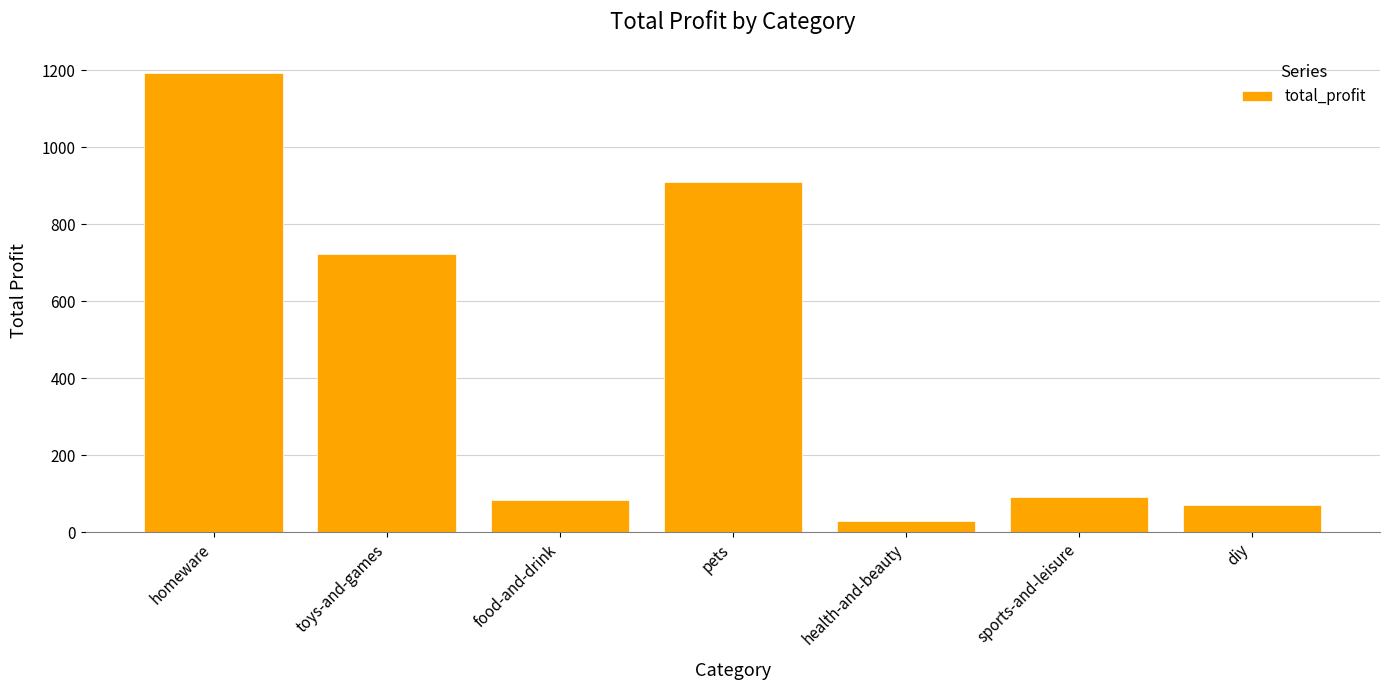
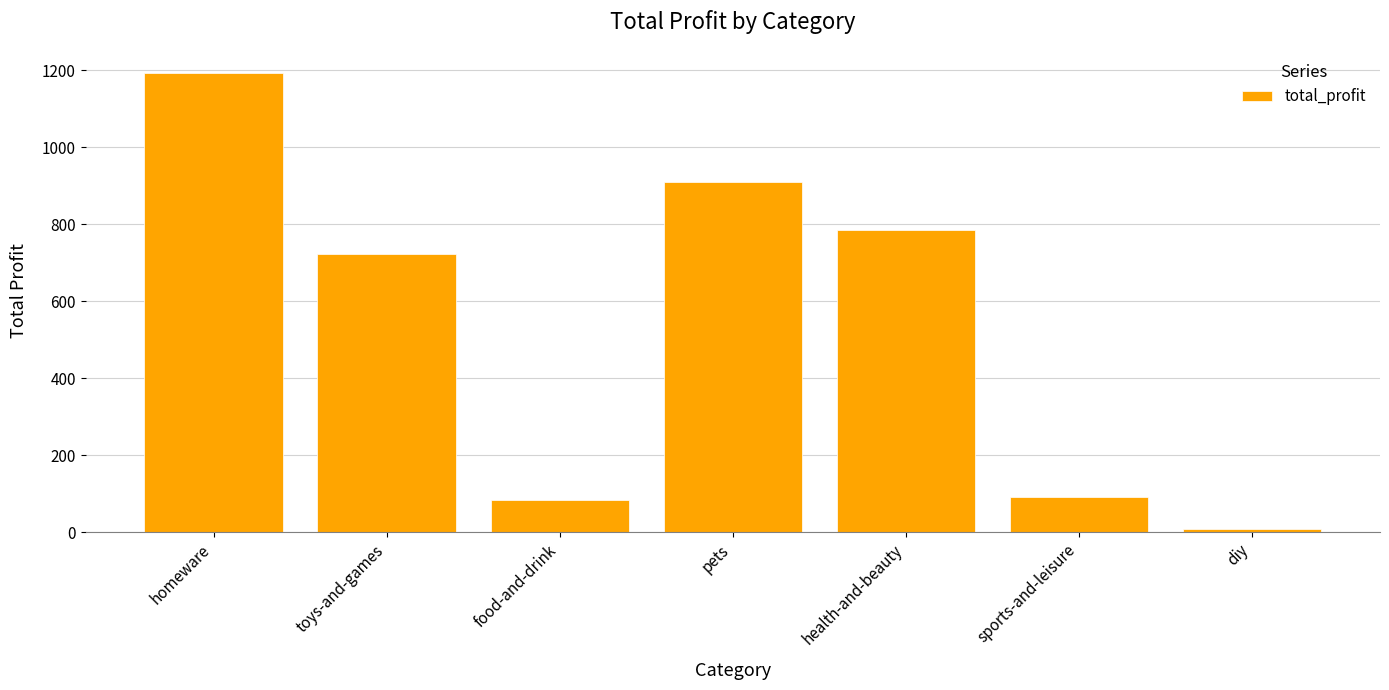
health-and-beauty: 30 -> 780
diy: 70 -> 10
